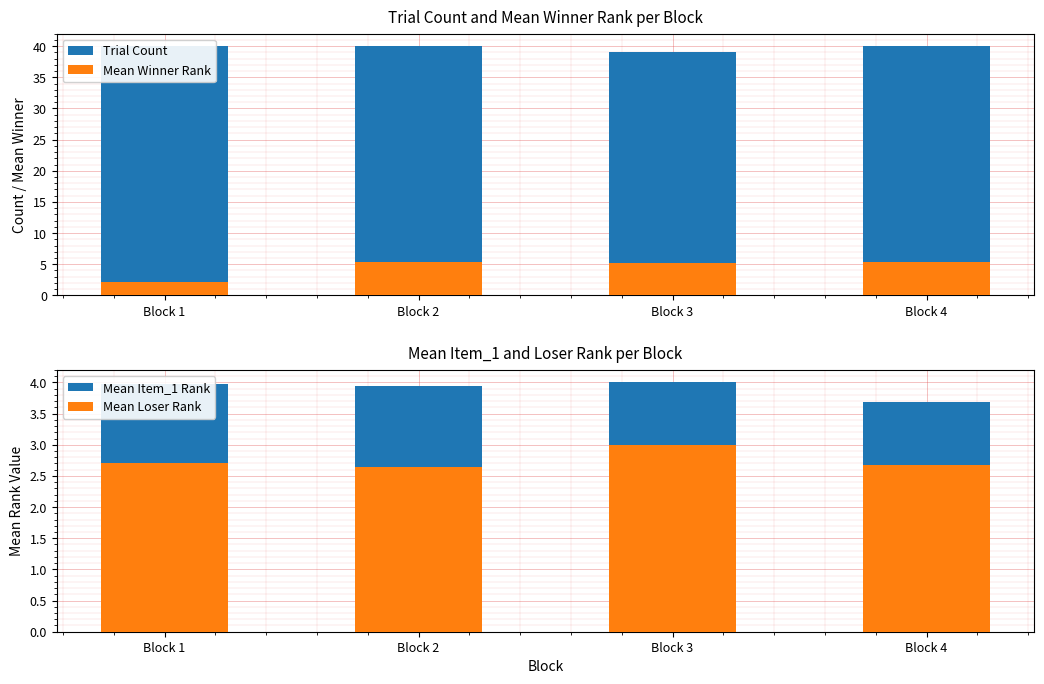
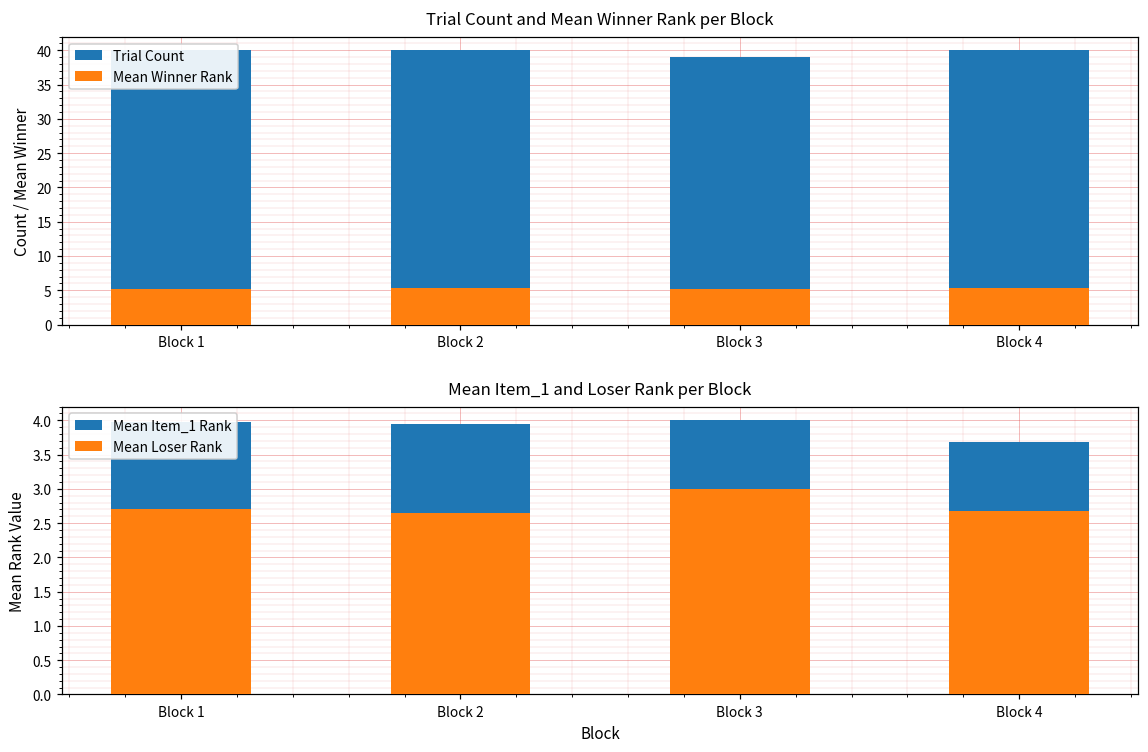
Trial Count and Mean Winner Rank per Block, Mean Winner Rank, Block 1: 2 -> 5
